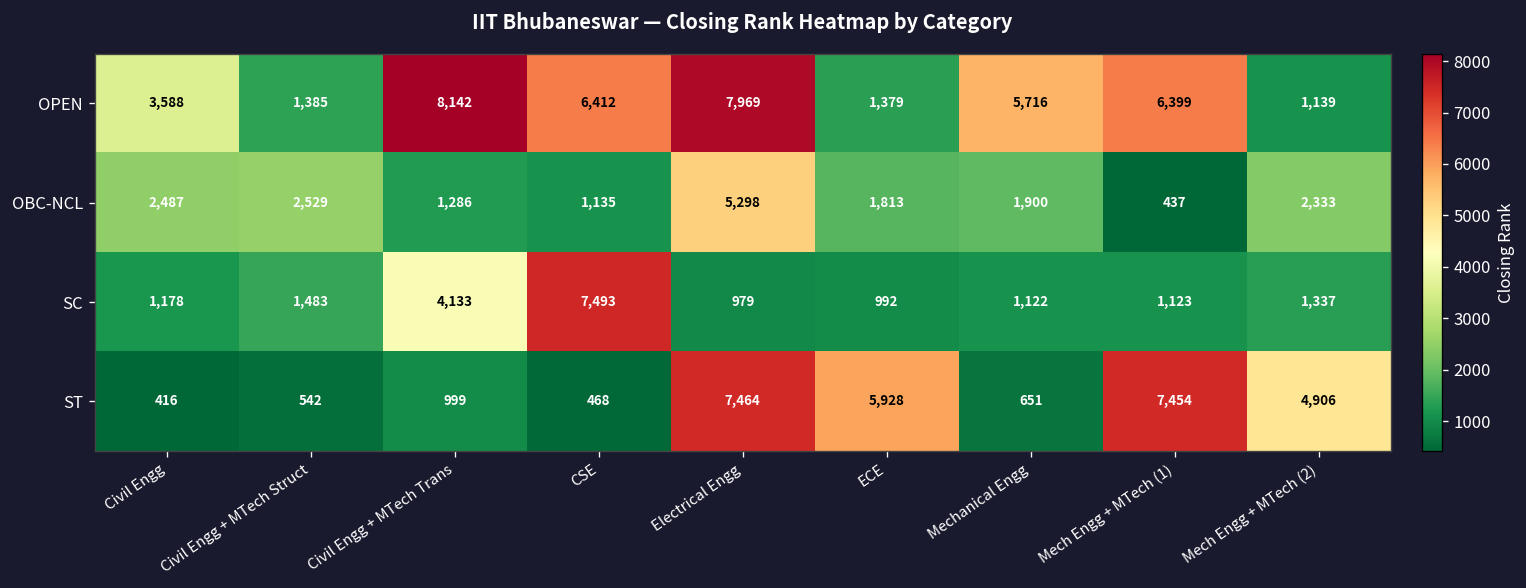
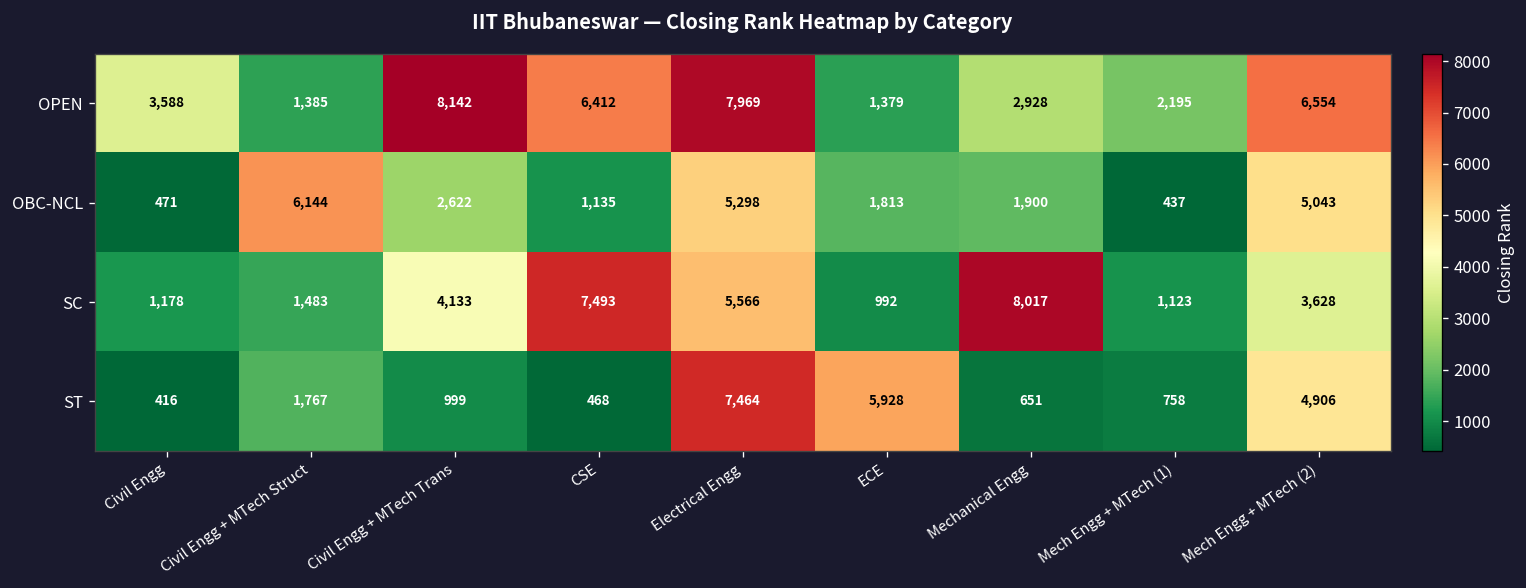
OPEN, Mechanical Engg: 5,716 -> 2,928
OPEN, Mech Engg + MTech (1): 6,399 -> 2,195
OPEN, Mech Engg + MTech (2): 1,139 -> 6,554
OBC-NCL, Civil Engg: 2,487 -> 471
OBC-NCL, Civil Engg + MTech Struct: 2,529 -> 6,144
OBC-NCL, Civil Engg + MTech Trans: 1,286 -> 2,622
OBC-NCL, Mech Engg + MTech (2): 2,333 -> 5,043
SC, Electrical Engg: 979 -> 5,566
SC, Mechanical Engg: 1,122 -> 8,017
SC, Mech Engg + MTech (2): 1,337 -> 3,628
ST, Civil Engg + MTech Struct: 542 -> 1,767
ST, Mech Engg + MTech (1): 7,454 -> 758
